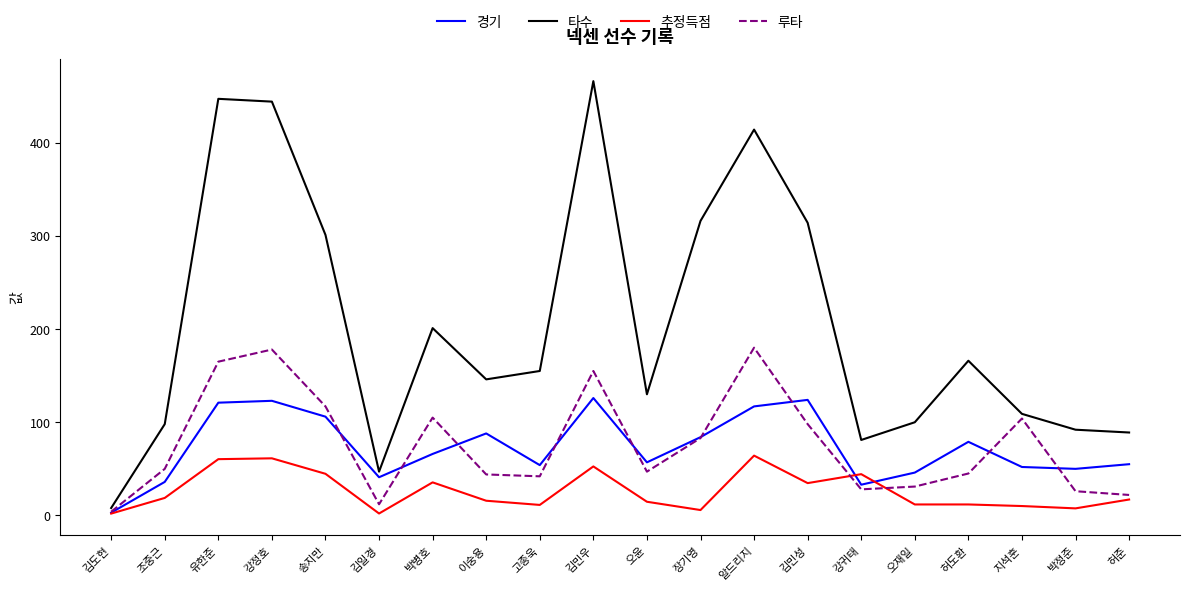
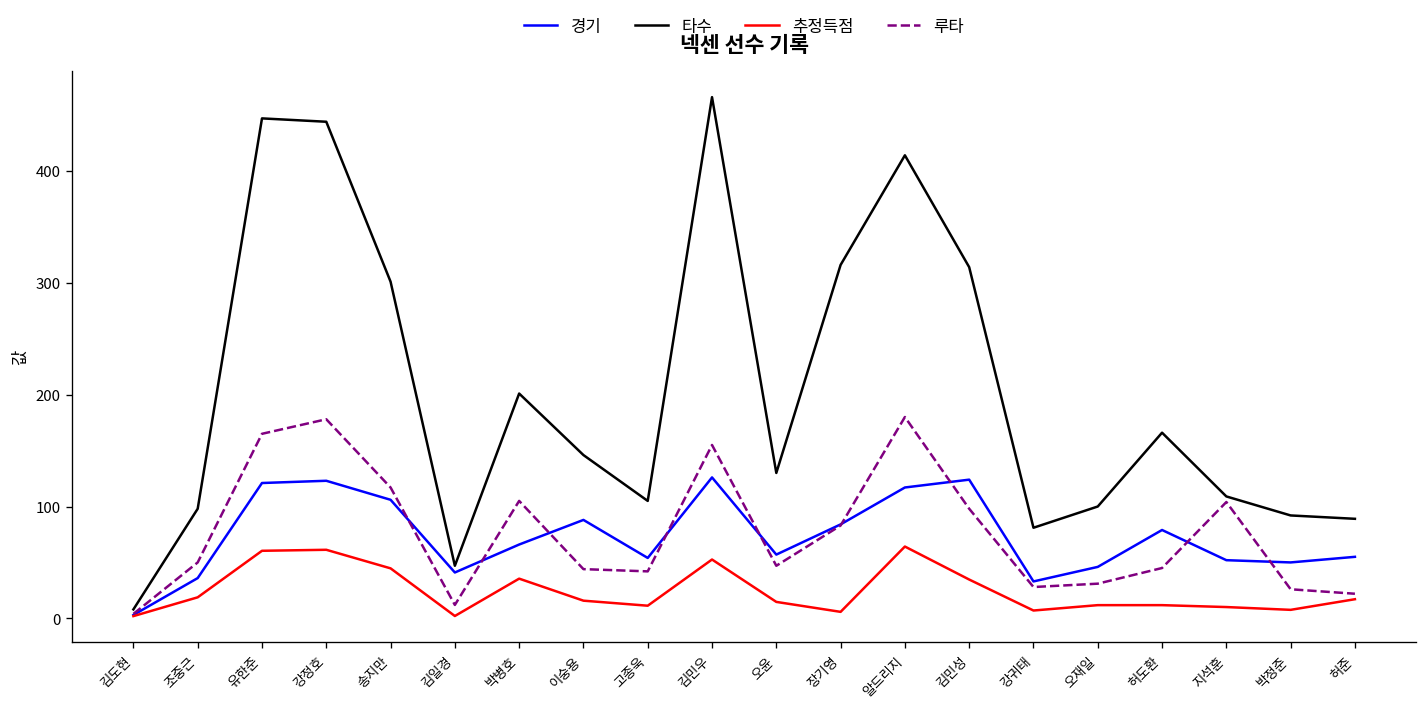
타수, 고종욱: 160 -> 110
추정득점, 강귀태: 40 -> 10
